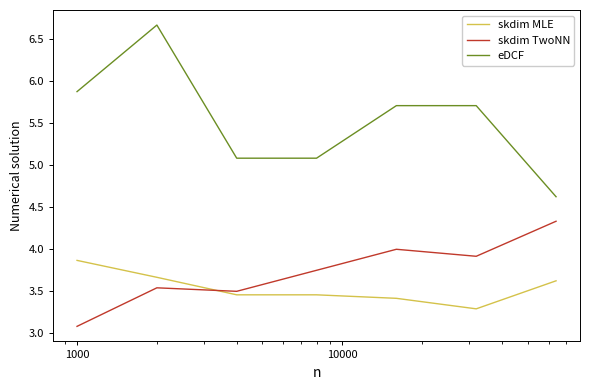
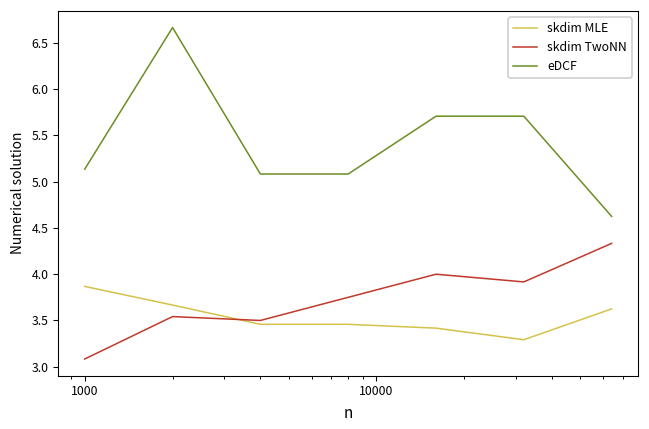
eDCF, 1000: 5.9 -> 5.1
